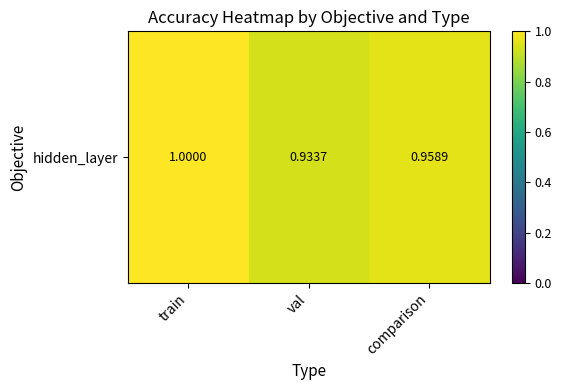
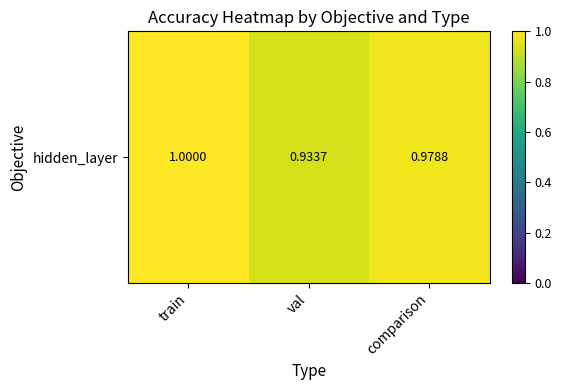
hidden_layer, comparison: 0.9589 -> 0.9788
